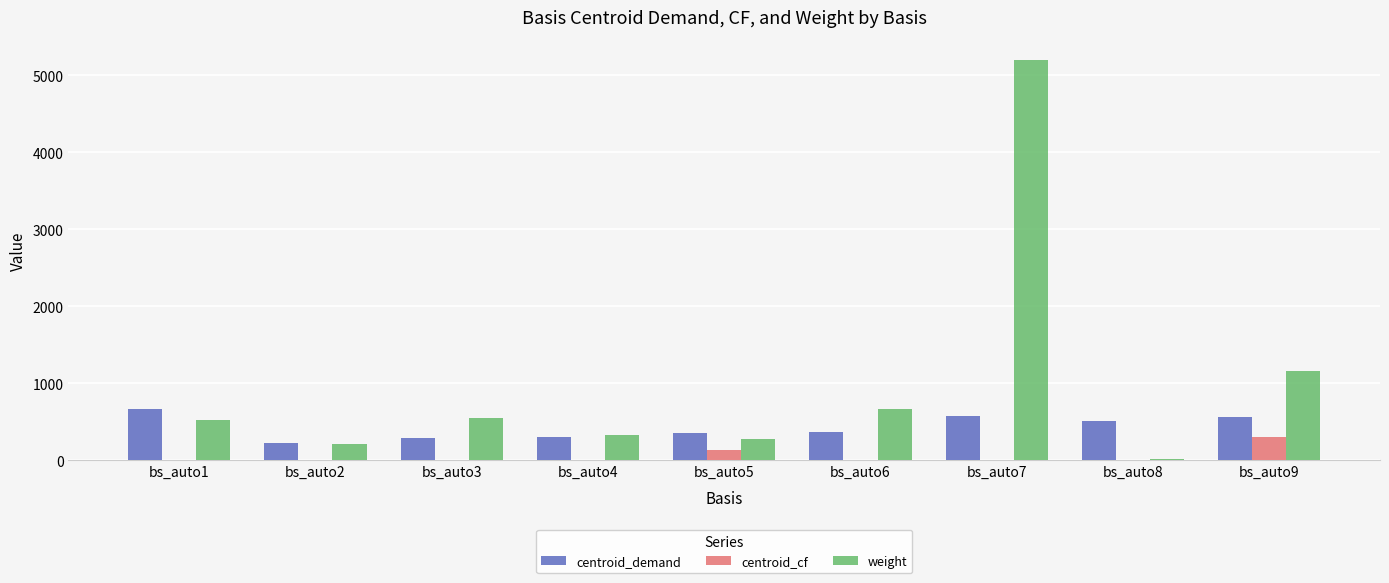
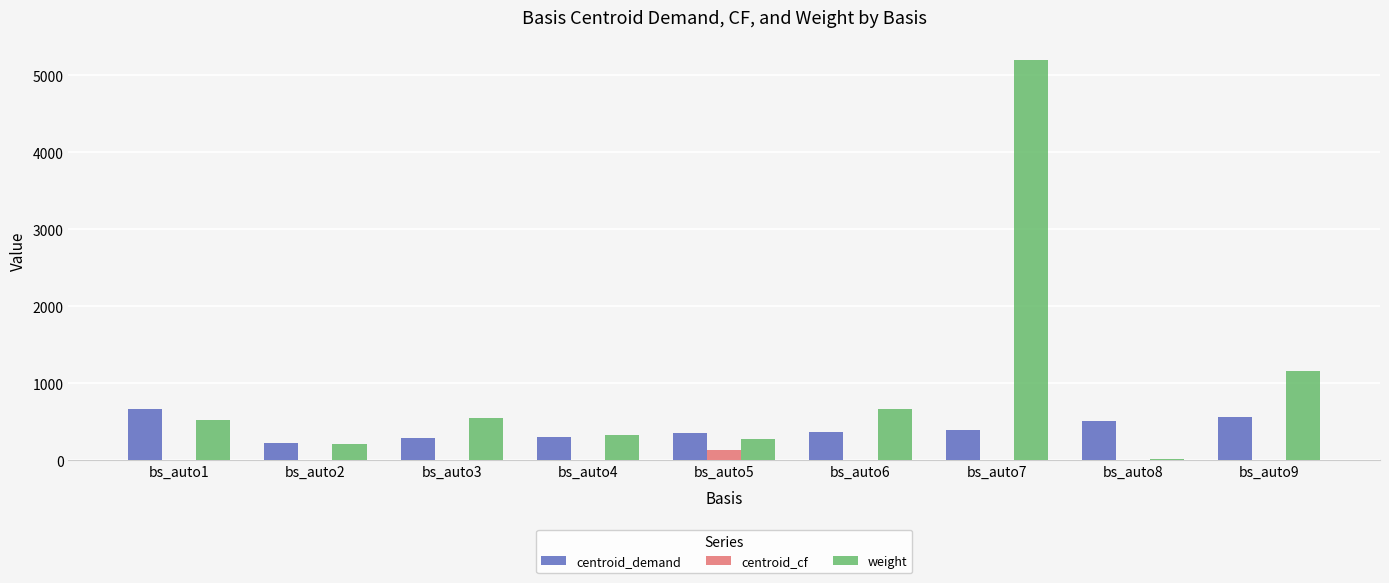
centroid_demand, bs_auto7: 600 -> 400
centroid_cf, bs_auto9: 300 -> 0
